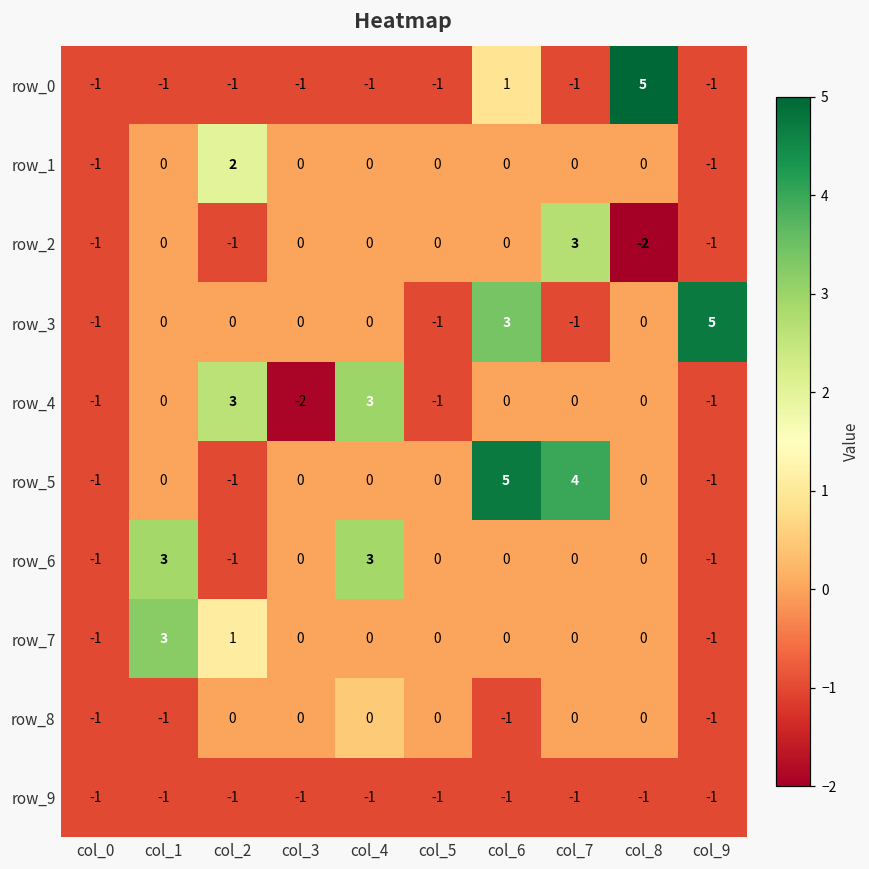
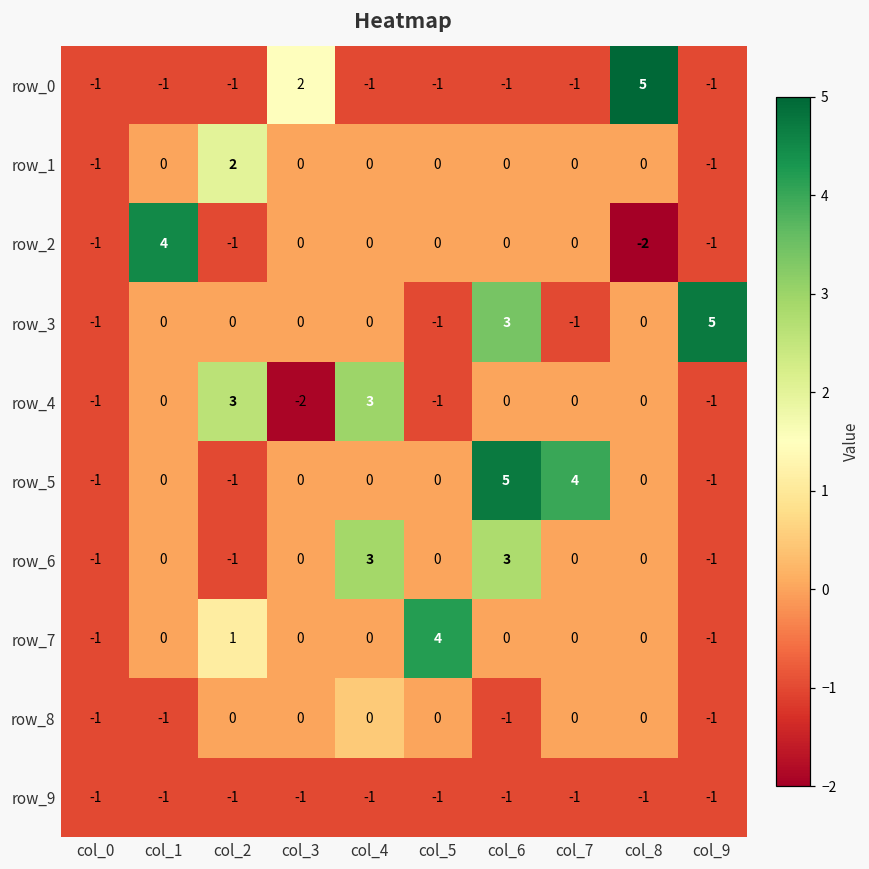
row_0, col_3: -1 -> 2
row_0, col_6: 1 -> -1
row_2, col_1: 0 -> 4
row_2, col_7: 3 -> 0
row_6, col_1: 3 -> 0
row_6, col_6: 0 -> 3
row_7, col_1: 3 -> 0
row_7, col_5: 0 -> 4
